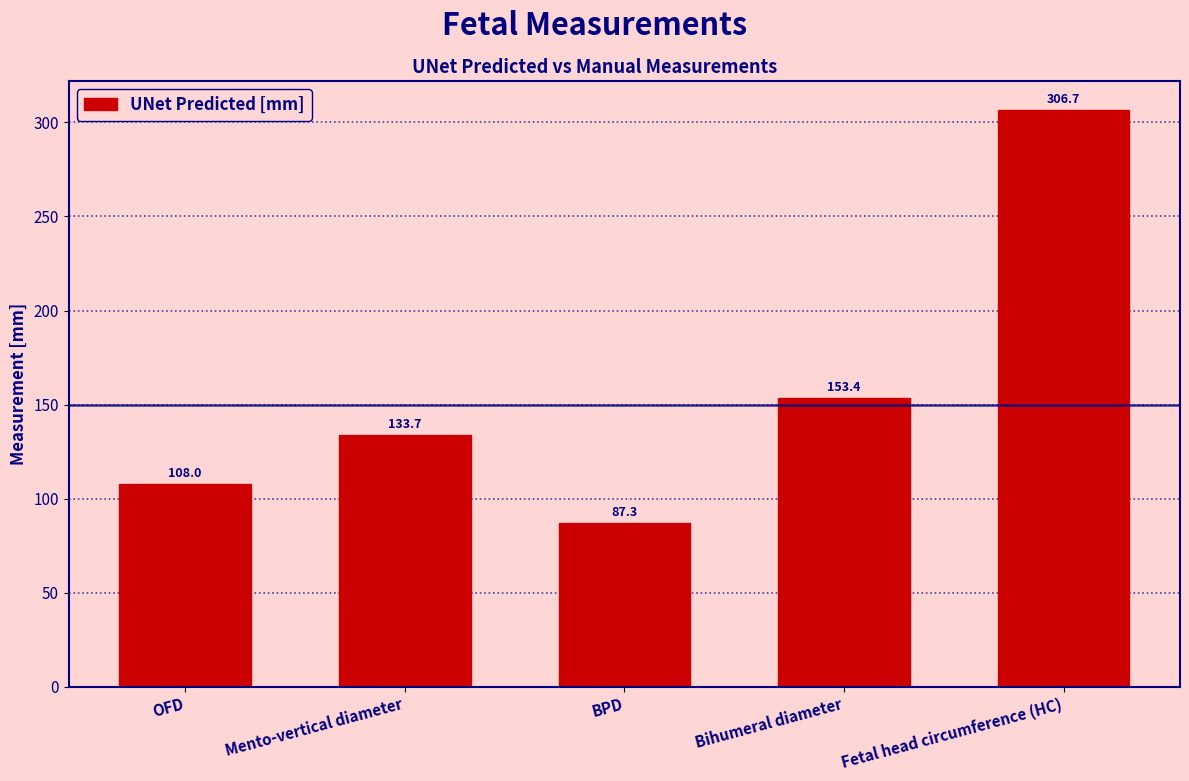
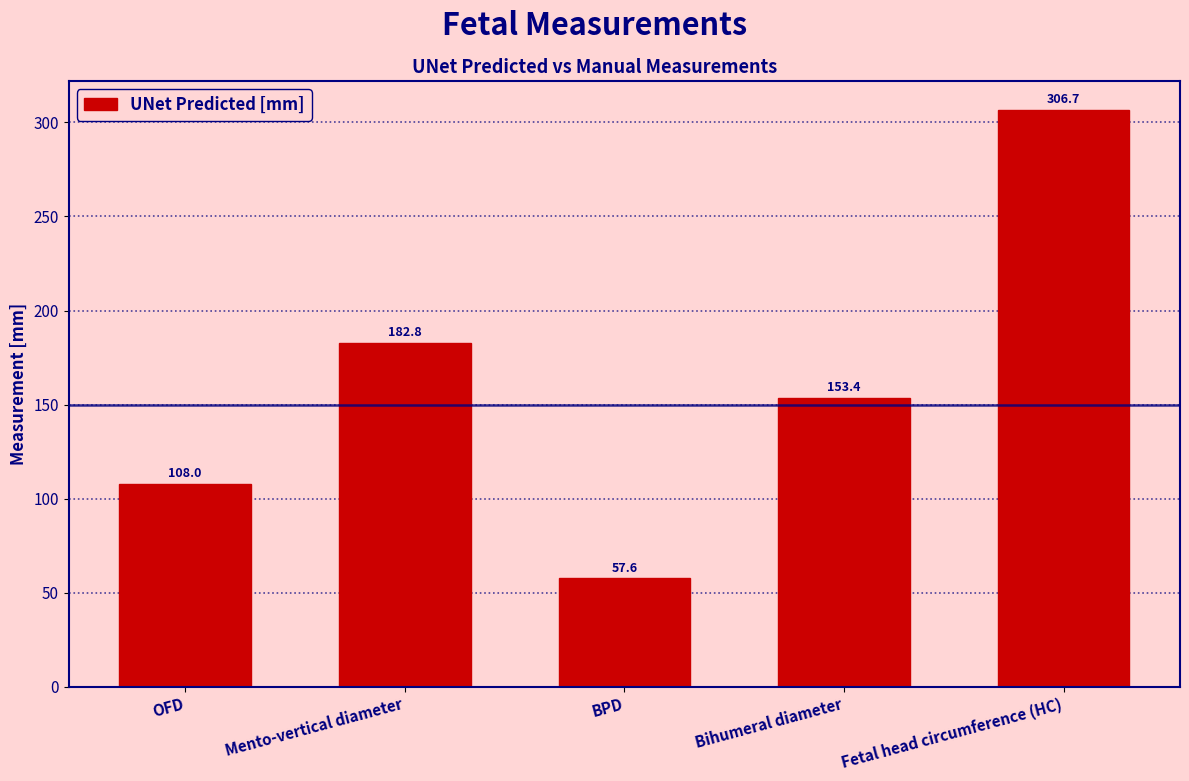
Mento-vertical diameter: 133.7 -> 182.8
BPD: 87.3 -> 57.6
